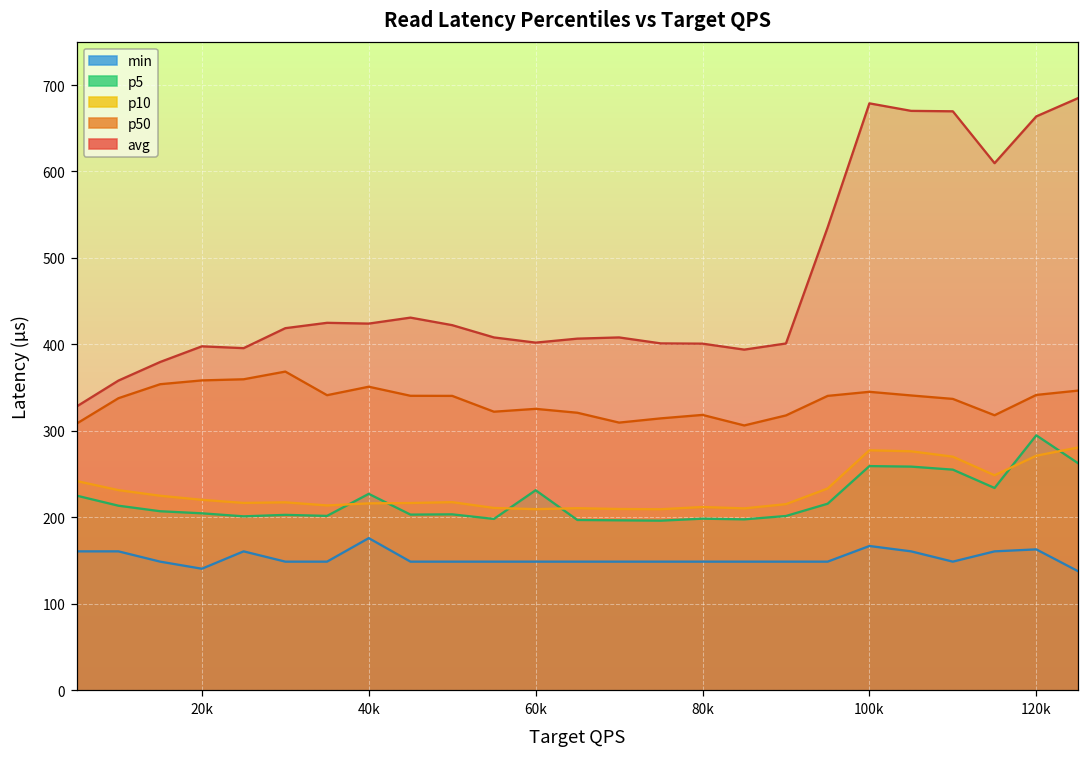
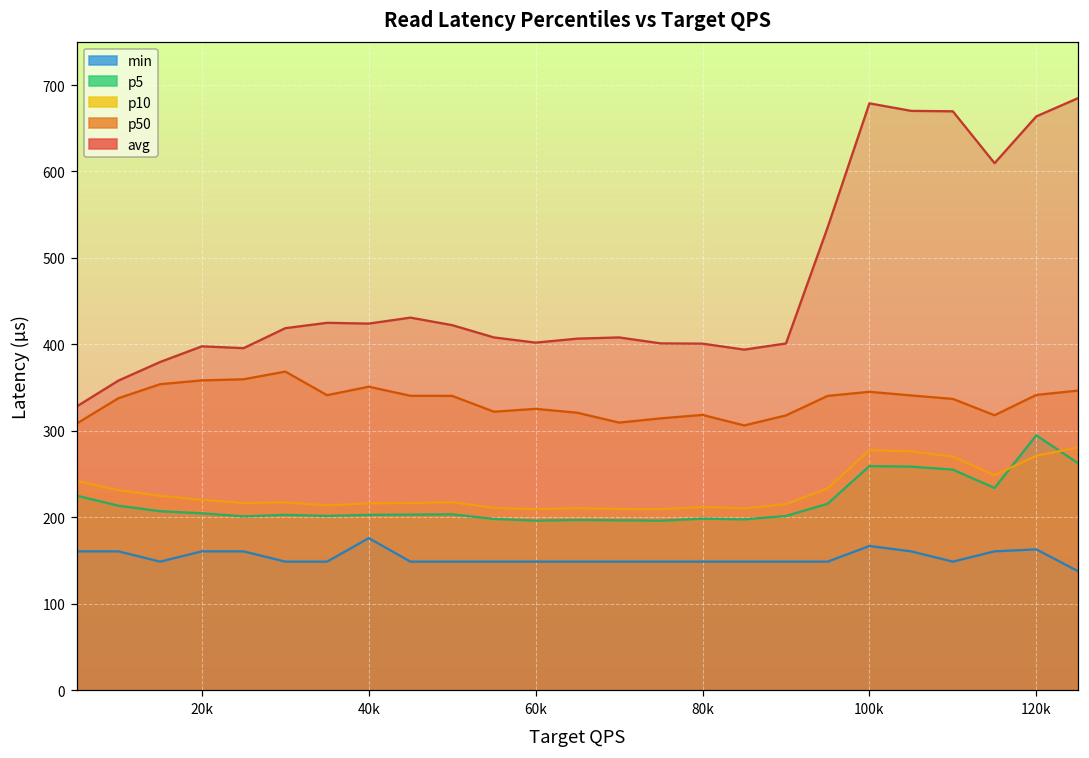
min, 20k: 140 -> 160
p5, 40k: 230 -> 200
p5, 60k: 230 -> 200
